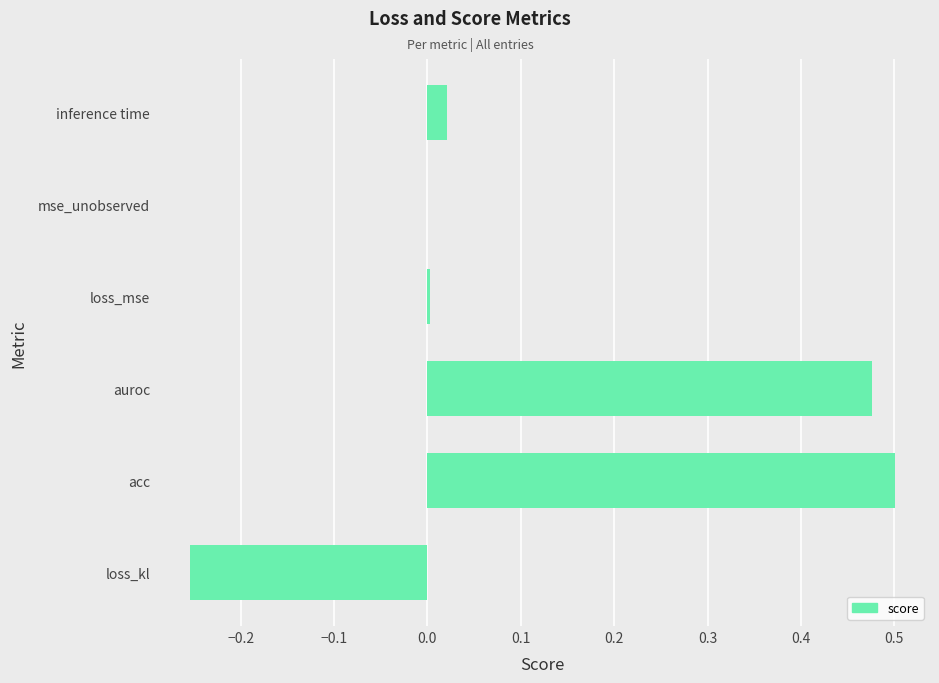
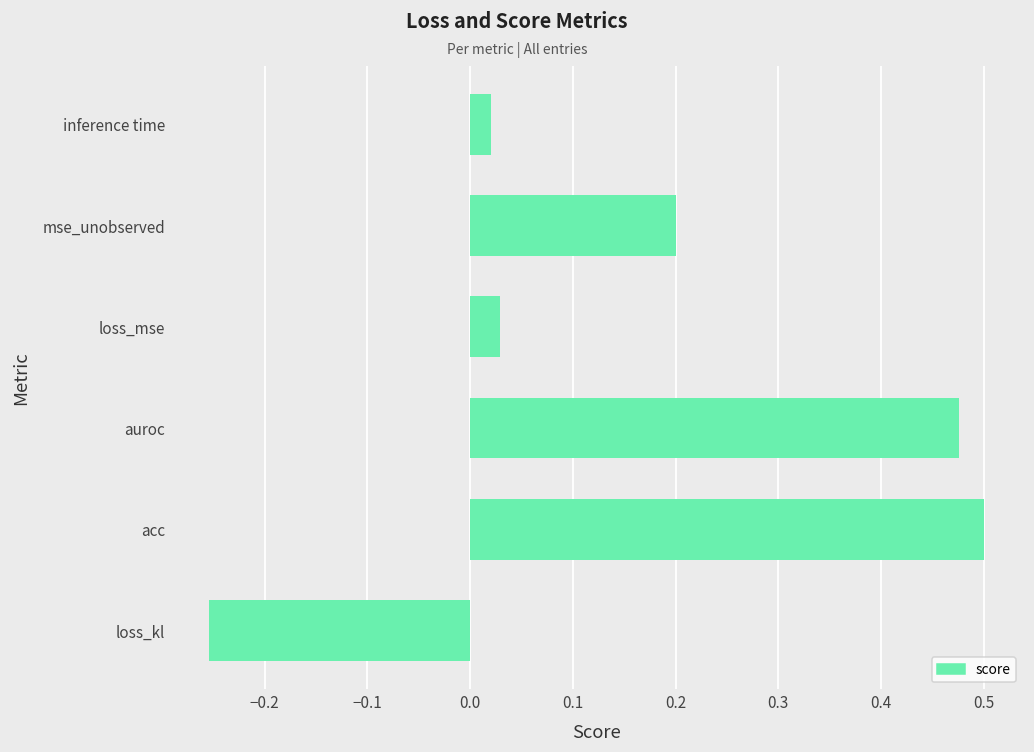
mse_unobserved: 0.0 -> 0.2
loss_mse: 0.00 -> 0.03
